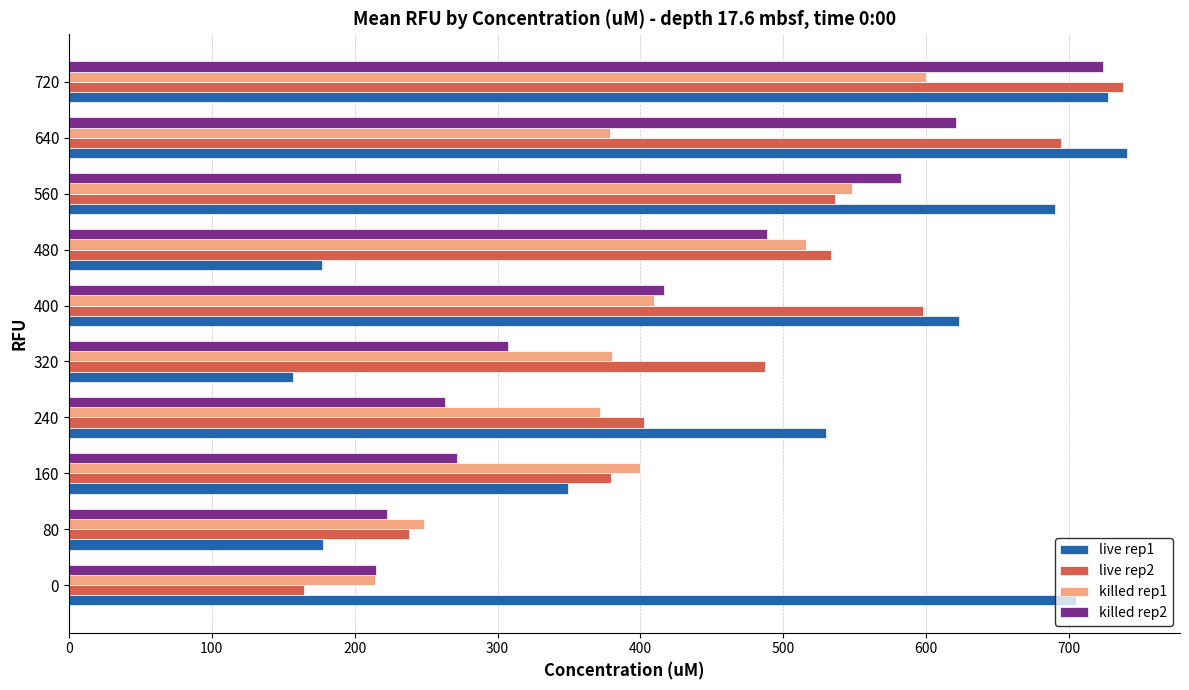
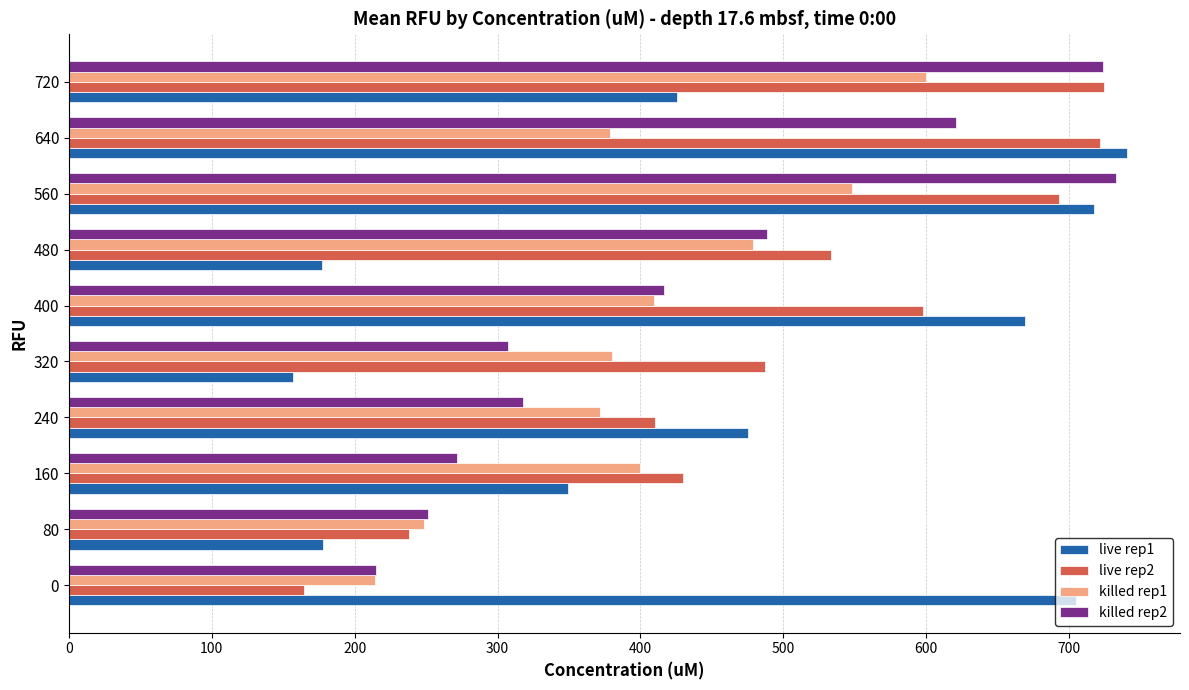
live rep2, 720: 738 -> 724
live rep1, 720: 727 -> 425
live rep2, 640: 694 -> 722
killed rep2, 560: 582 -> 733
live rep2, 560: 536 -> 693
live rep1, 560: 690 -> 717
killed rep1, 480: 516 -> 479
live rep1, 400: 623 -> 669
killed rep2, 240: 263 -> 318
live rep2, 240: 402 -> 410
live rep1, 240: 530 -> 475
live rep2, 160: 379 -> 430
killed rep2, 80: 223 -> 251
